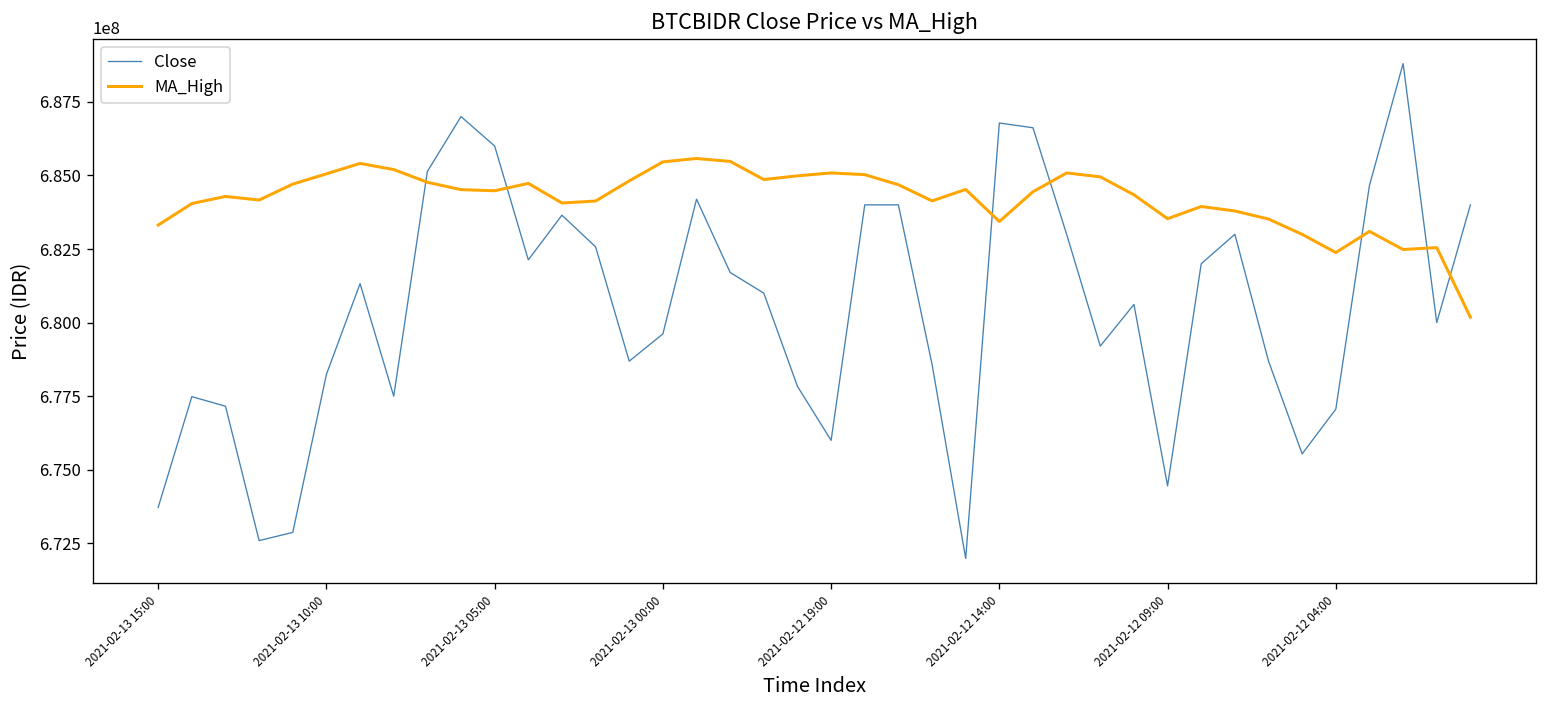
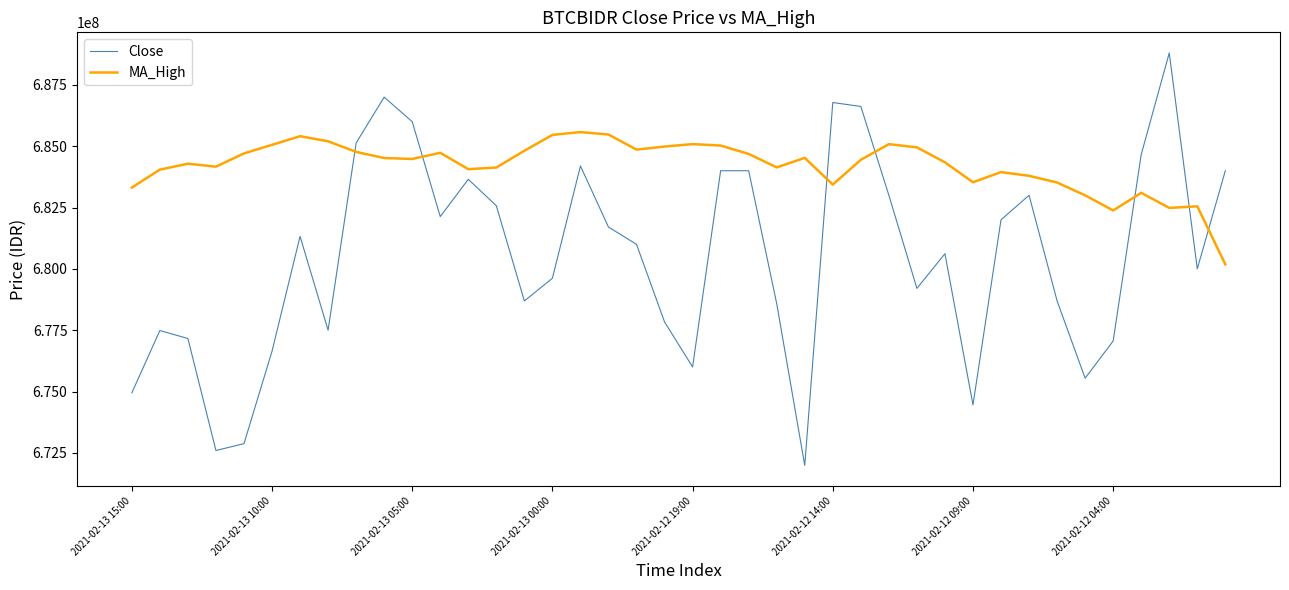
Close, 2021-02-13 15:00: 673700000 -> 674900000
Close, 2021-02-13 10:00: 678200000 -> 676600000
